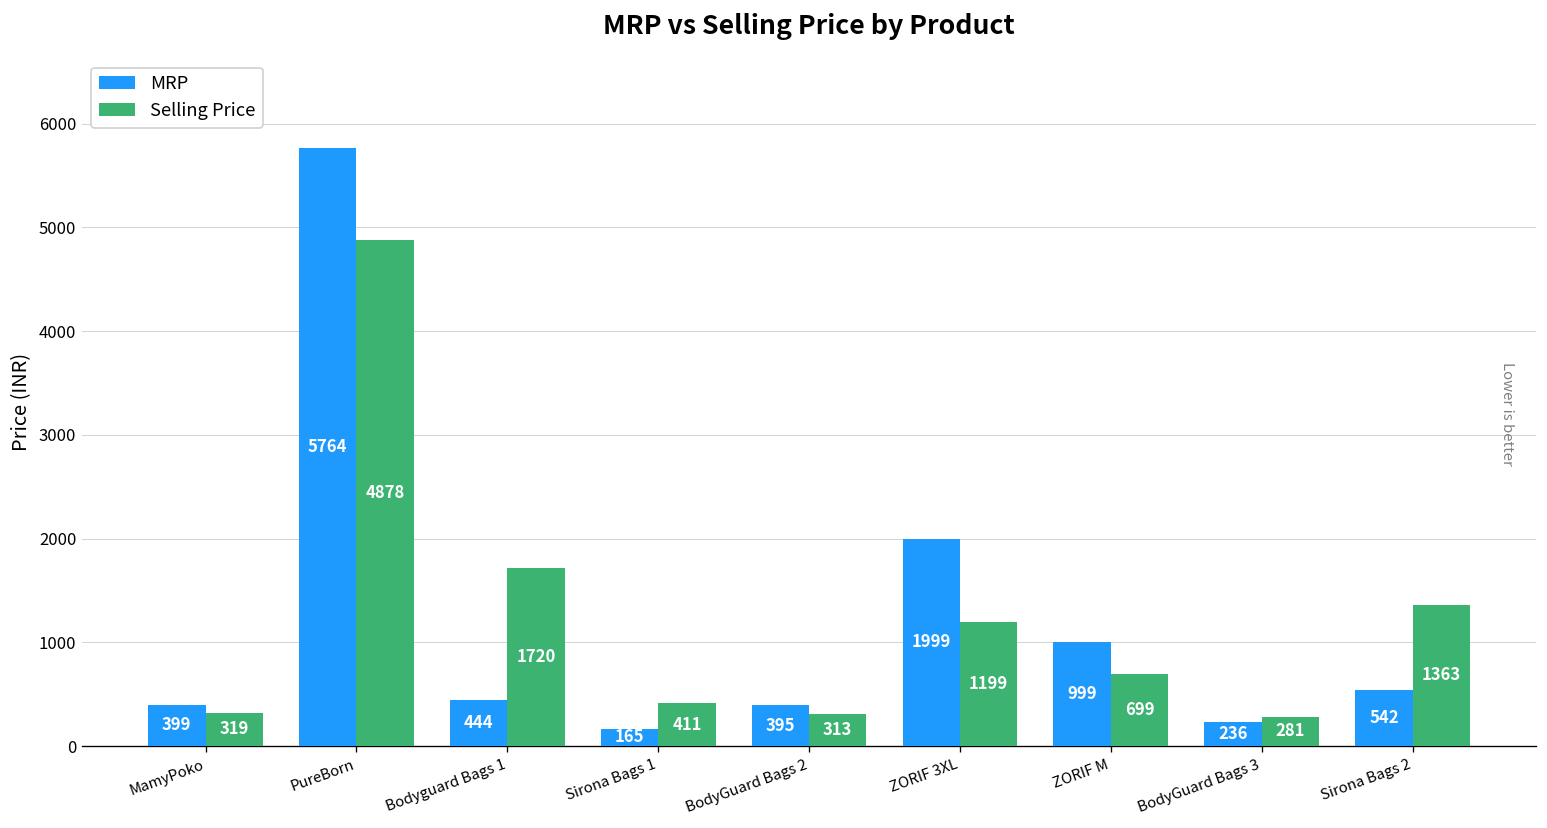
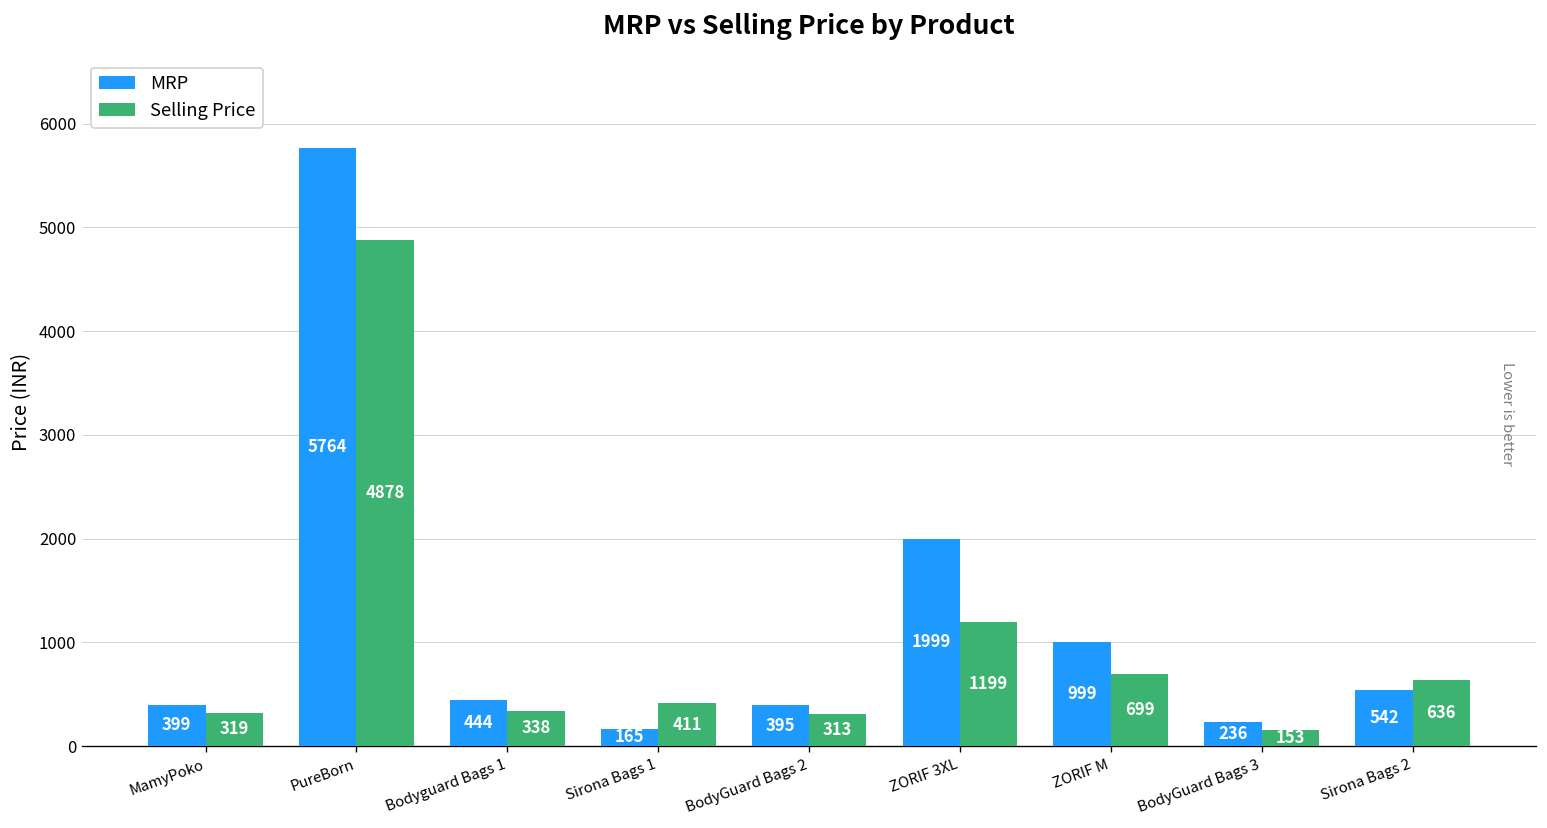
Selling Price, Bodyguard Bags 1: 1720 -> 338
Selling Price, BodyGuard Bags 3: 281 -> 153
Selling Price, Sirona Bags 2: 1363 -> 636
